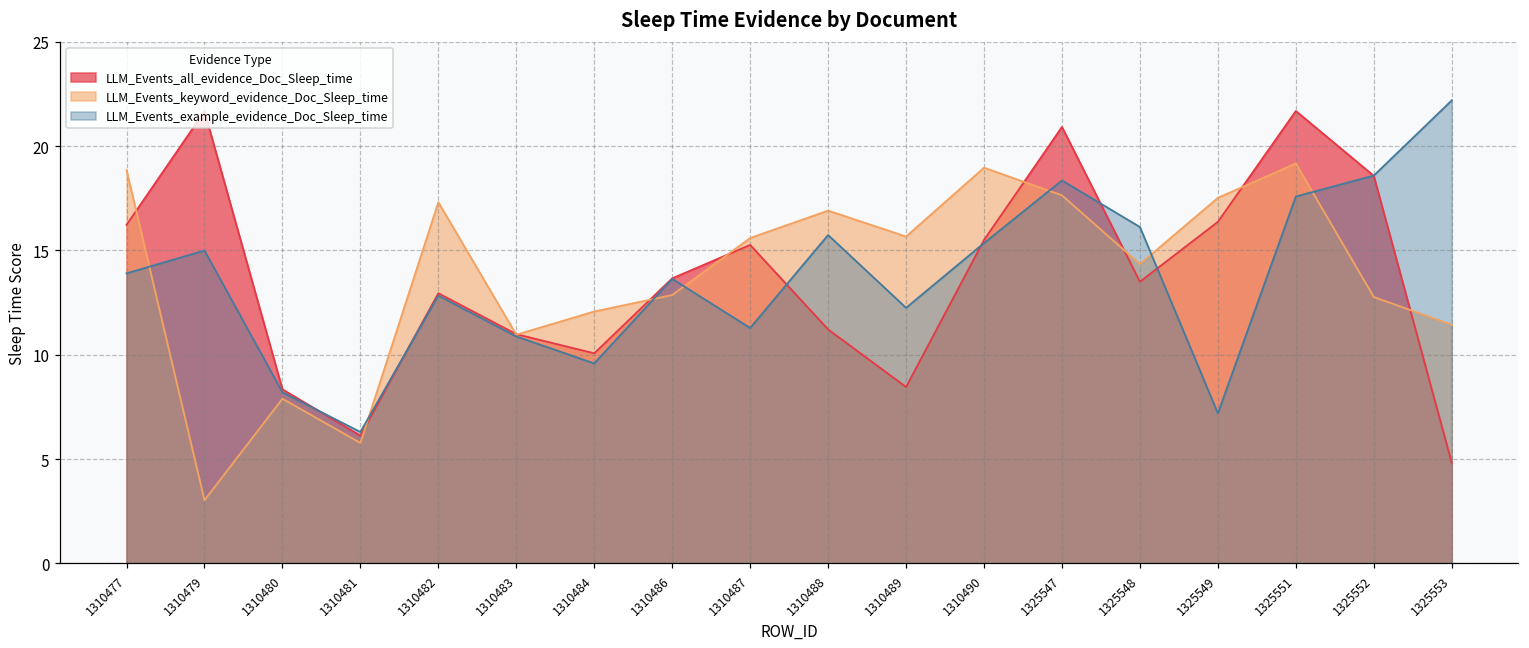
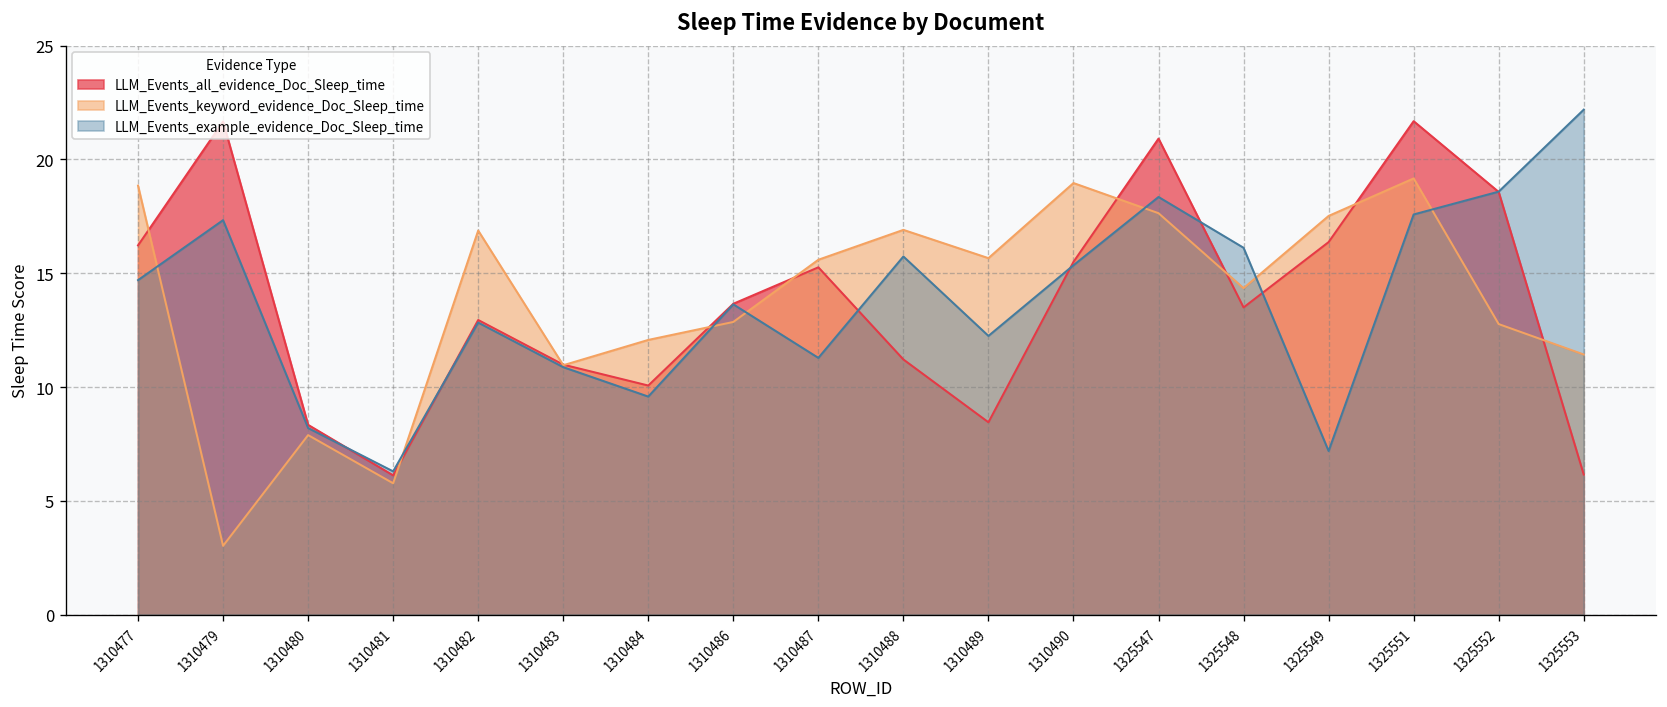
LLM_Events_example_evidence_Doc_Sleep_time, 1310477: 13.9 -> 14.7
LLM_Events_example_evidence_Doc_Sleep_time, 1310479: 15.0 -> 17.3
LLM_Events_keyword_evidence_Doc_Sleep_time, 1310482: 17.3 -> 16.9
LLM_Events_all_evidence_Doc_Sleep_time, 1325553: 4.8 -> 6.2
